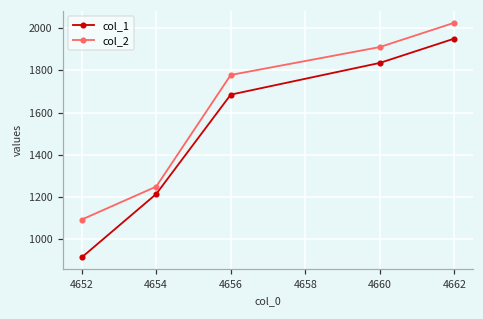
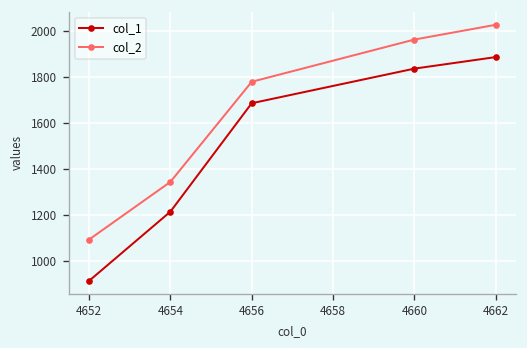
col_2, 4654: 1250 -> 1340
col_2, 4660: 1910 -> 1960
col_1, 4662: 1950 -> 1890
